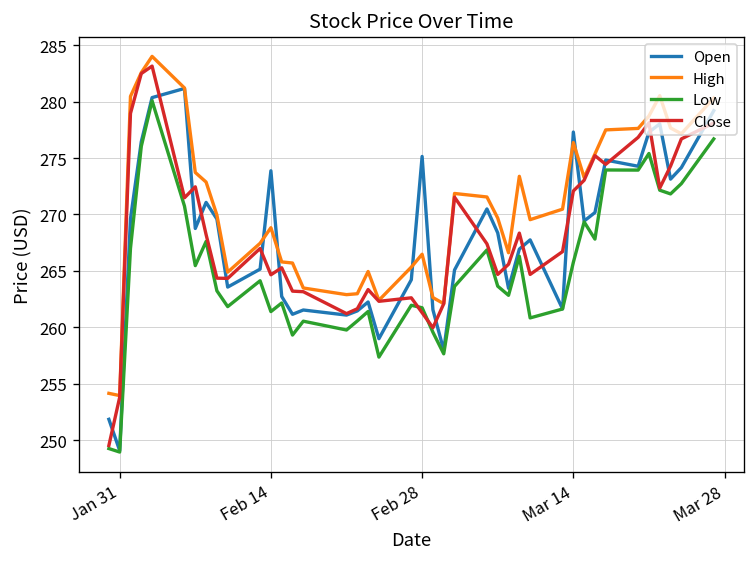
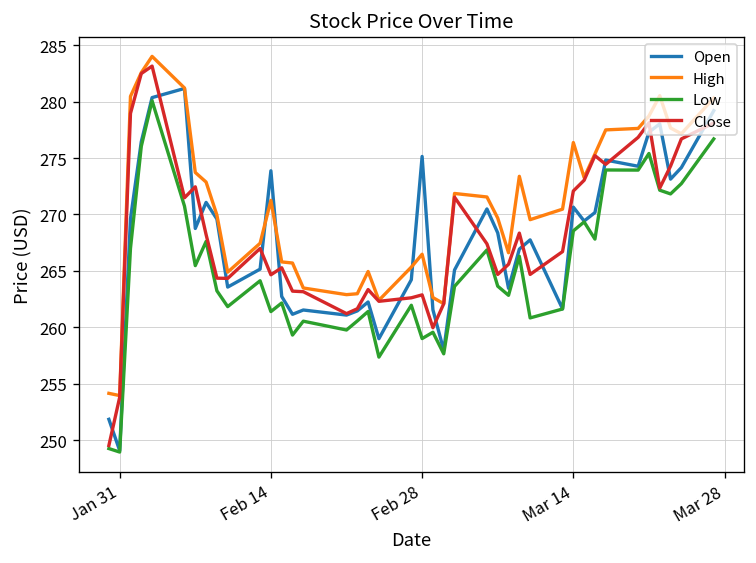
High, Feb 14: 269 -> 271
Low, Feb 28: 262 -> 259
Close, Feb 28: 261 -> 263
Open, Mar 14: 277 -> 271
Low, Mar 14: 266 -> 269
